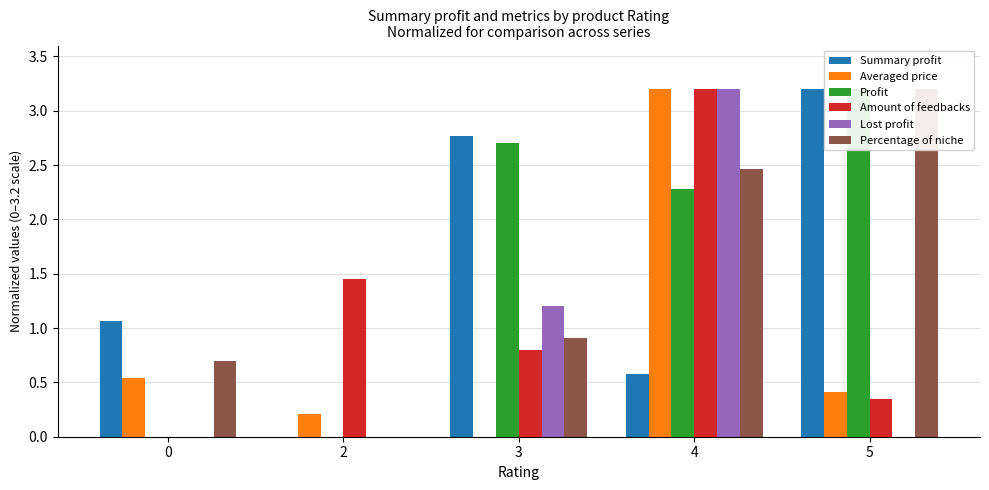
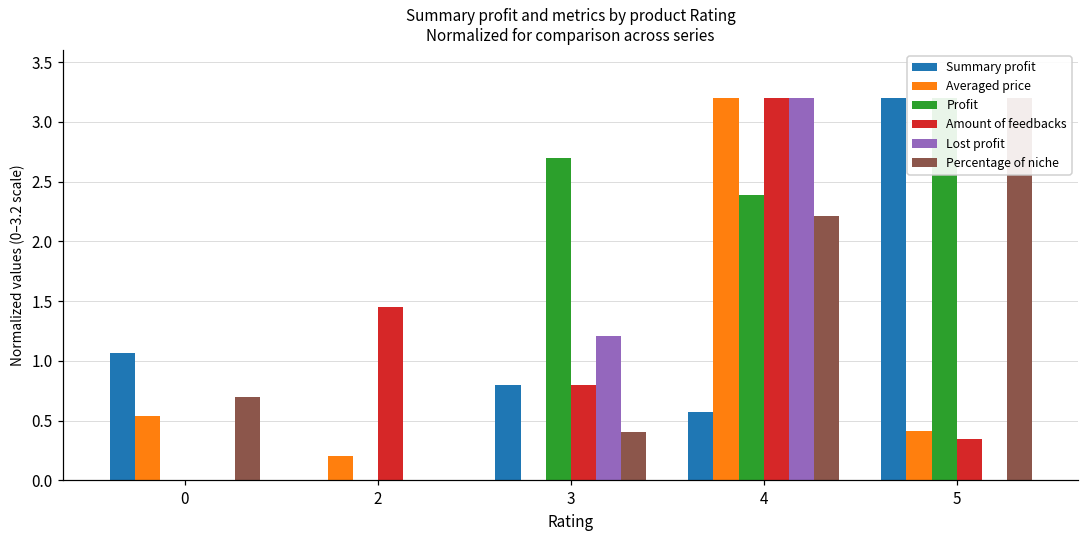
Summary profit, 3: 2.76 -> 0.80
Percentage of niche, 3: 0.91 -> 0.40
Profit, 4: 2.28 -> 2.39
Percentage of niche, 4: 2.47 -> 2.21
